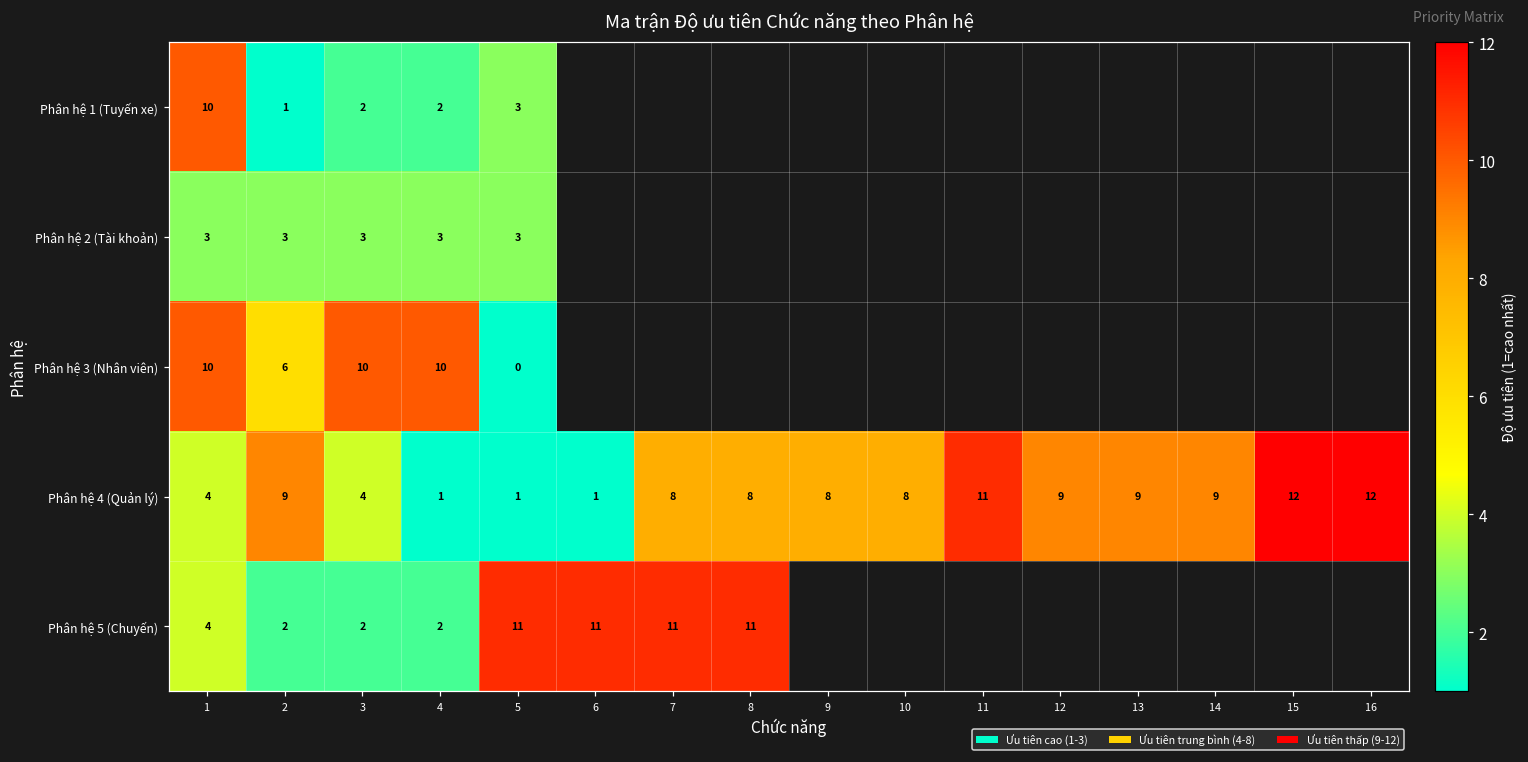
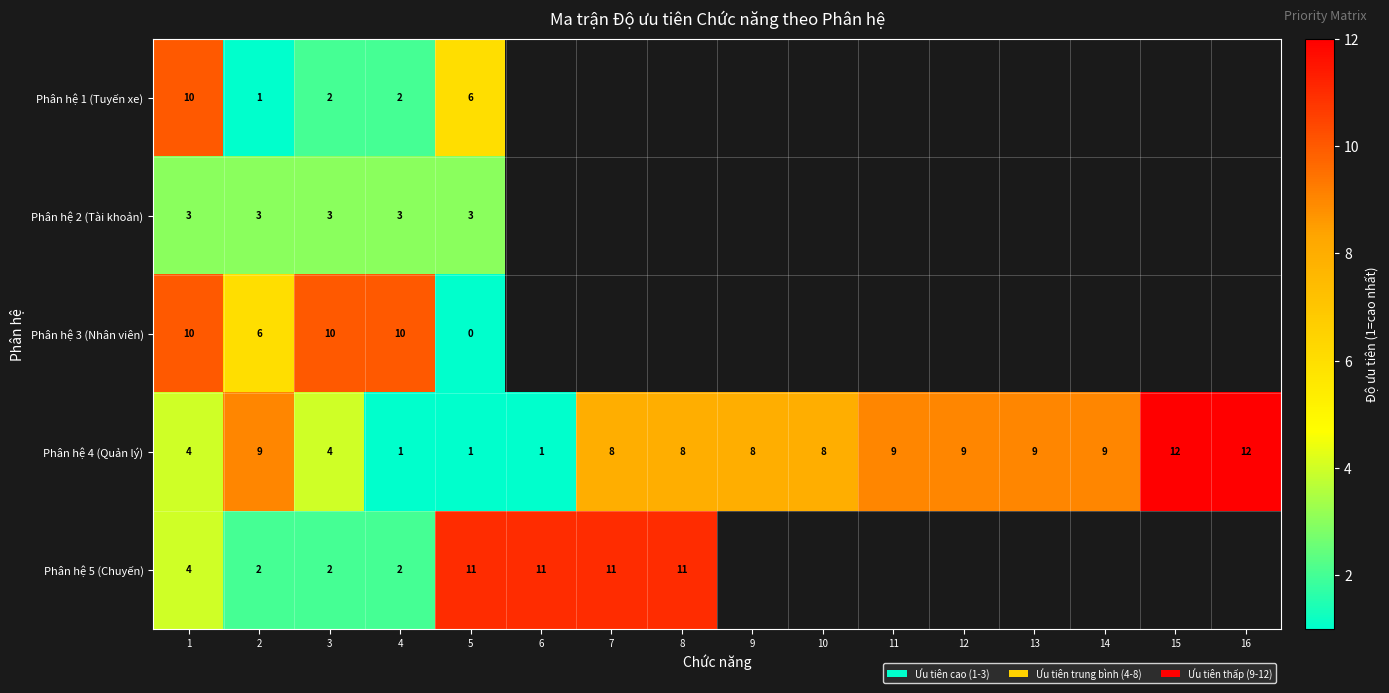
Phân hệ 1 (Tuyến xe), 5: 3 -> 6
Phân hệ 4 (Quản lý), 11: 11 -> 9
